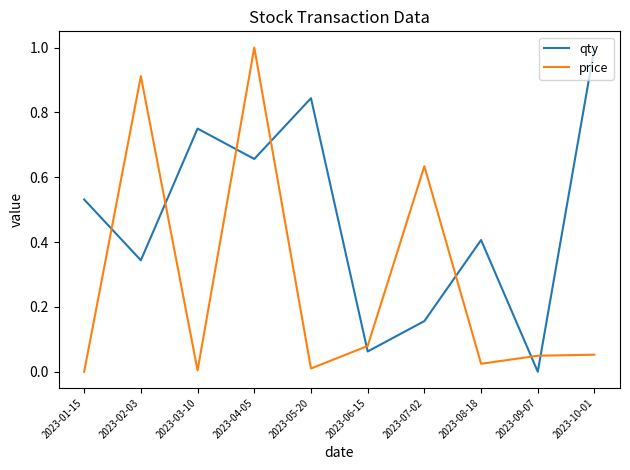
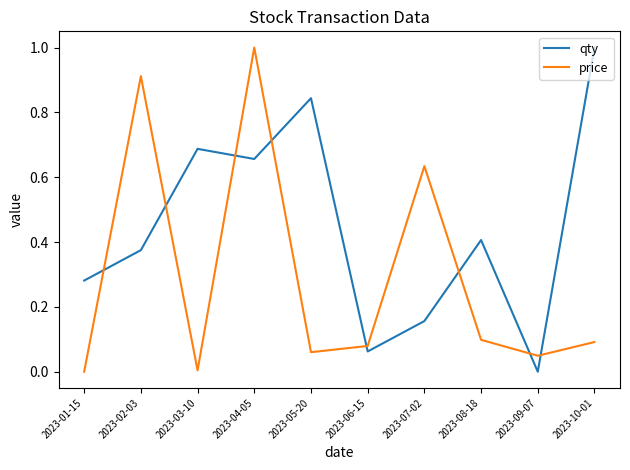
qty, 2023-01-15: 0.53 -> 0.28
qty, 2023-02-03: 0.34 -> 0.38
qty, 2023-03-10: 0.75 -> 0.69
price, 2023-05-20: 0.01 -> 0.06
price, 2023-08-18: 0.02 -> 0.10
price, 2023-10-01: 0.05 -> 0.09
